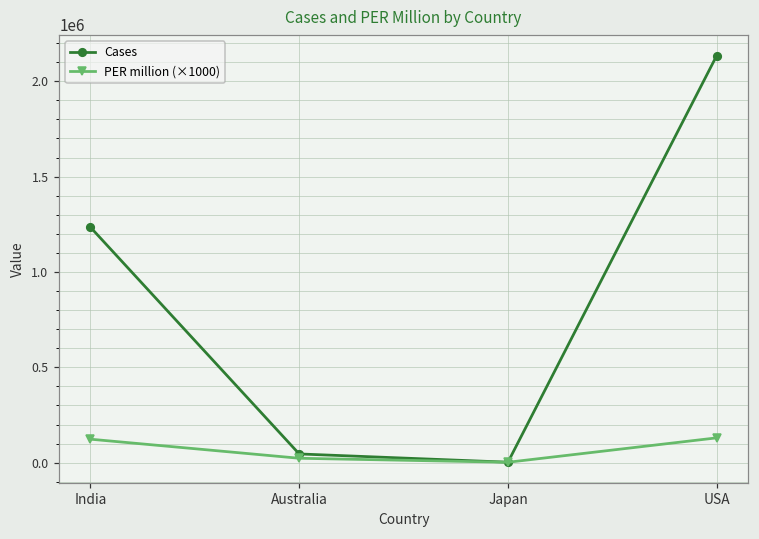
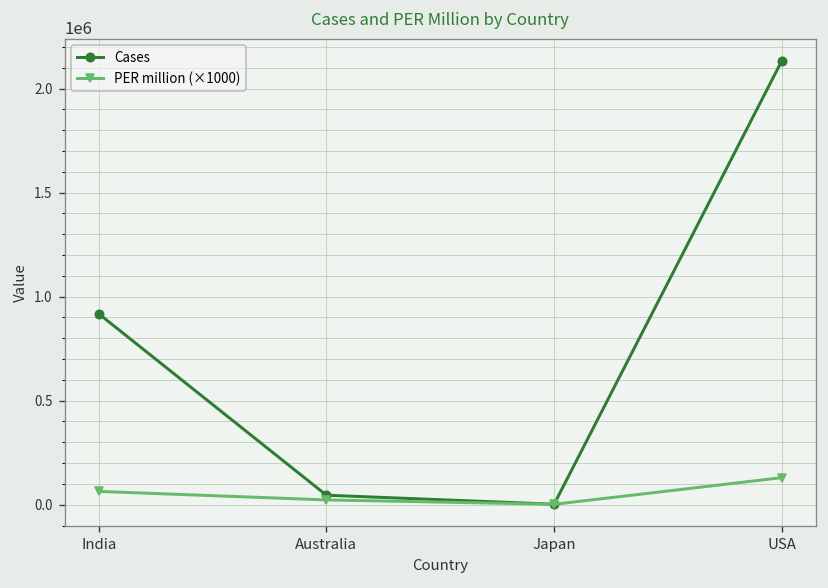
Cases, India: 1230000 -> 920000
PER million (×1000), India: 120000 -> 60000
